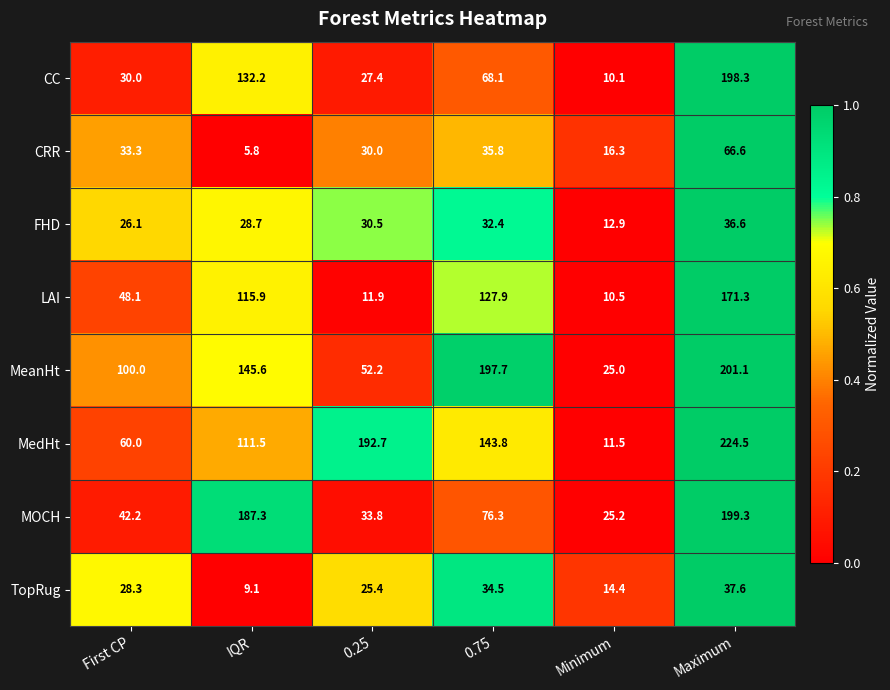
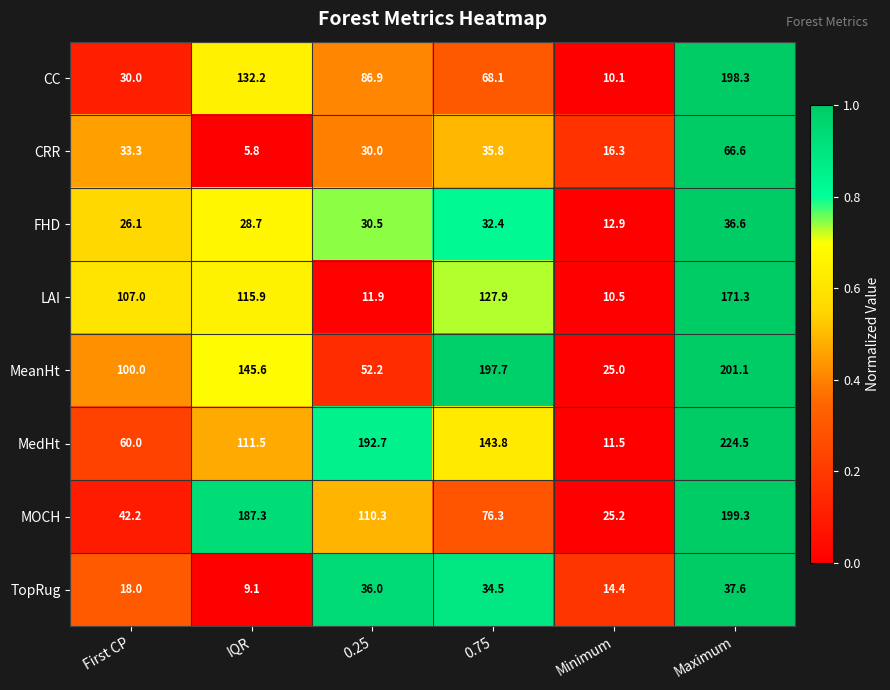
CC, 0.25: 27.4 -> 86.9
LAI, First CP: 48.1 -> 107.0
MOCH, 0.25: 33.8 -> 110.3
TopRug, First CP: 28.3 -> 18.0
TopRug, 0.25: 25.4 -> 36.0
